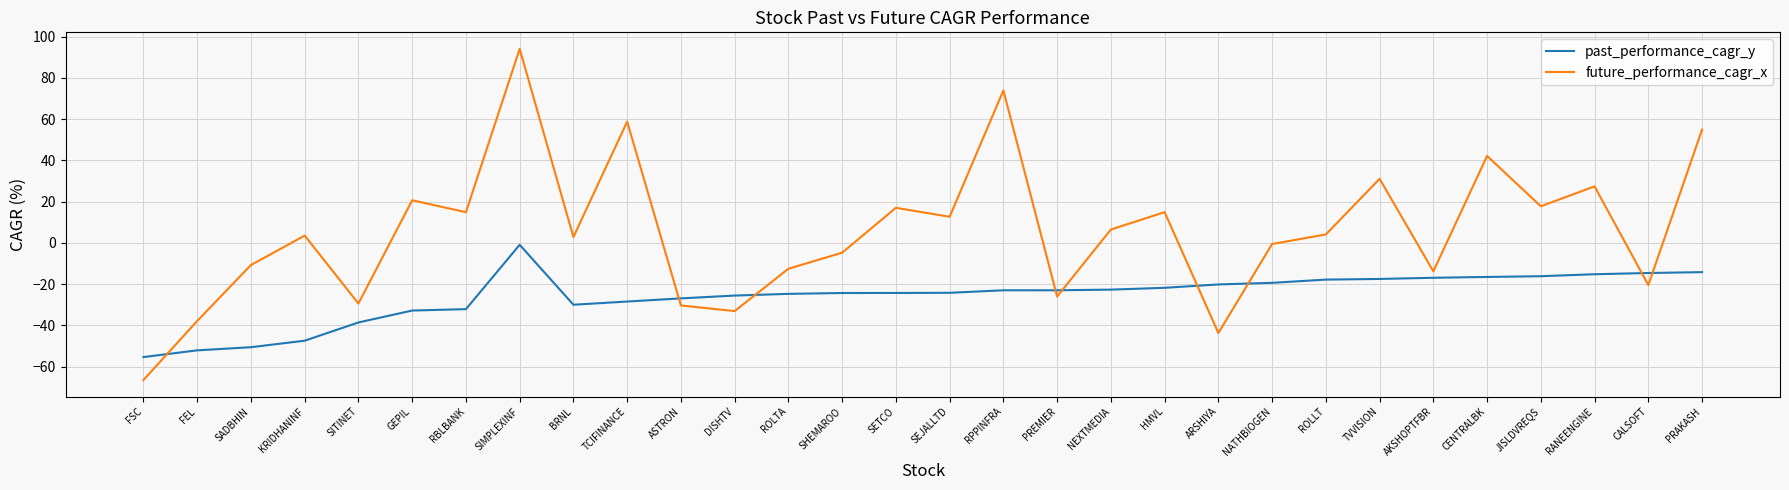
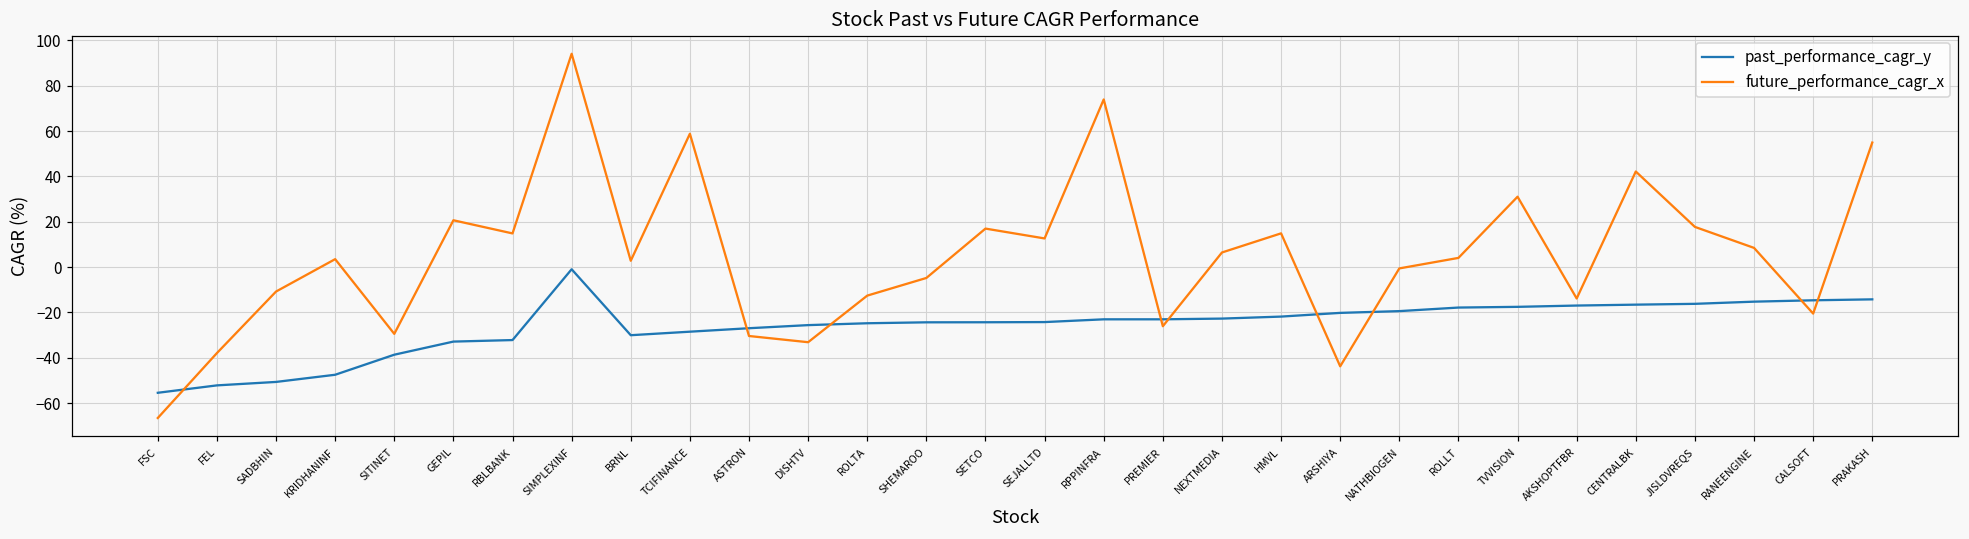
future_performance_cagr_x, RANEENGINE: 27 -> 8
